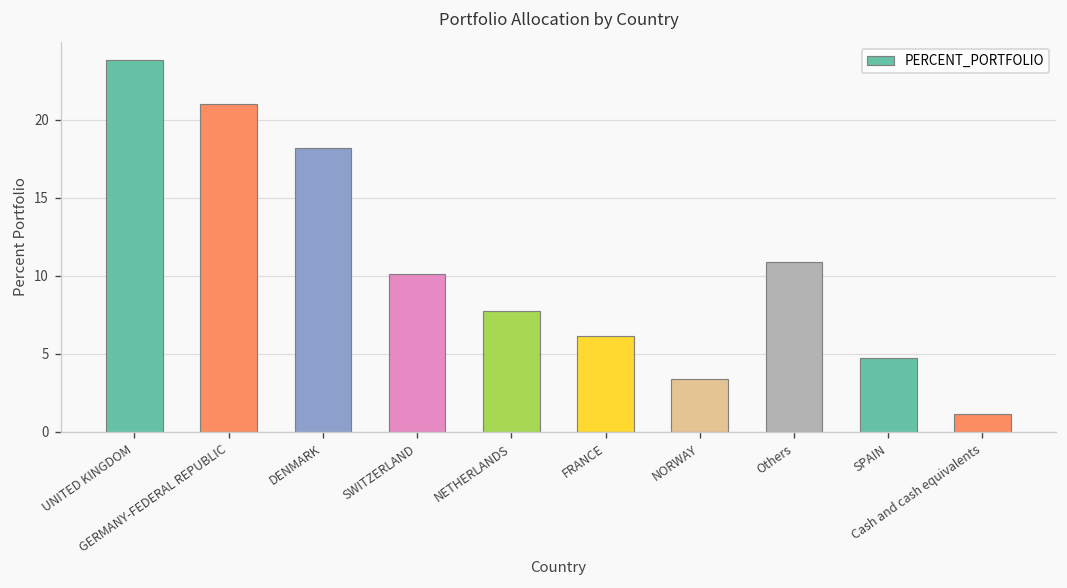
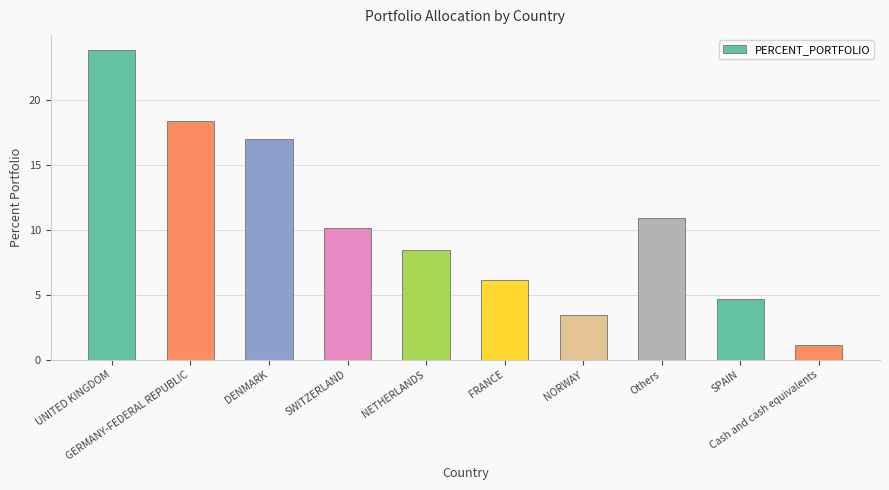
GERMANY-FEDERAL REPUBLIC: 21.0 -> 18.4
DENMARK: 18.2 -> 17.0
NETHERLANDS: 7.7 -> 8.4
